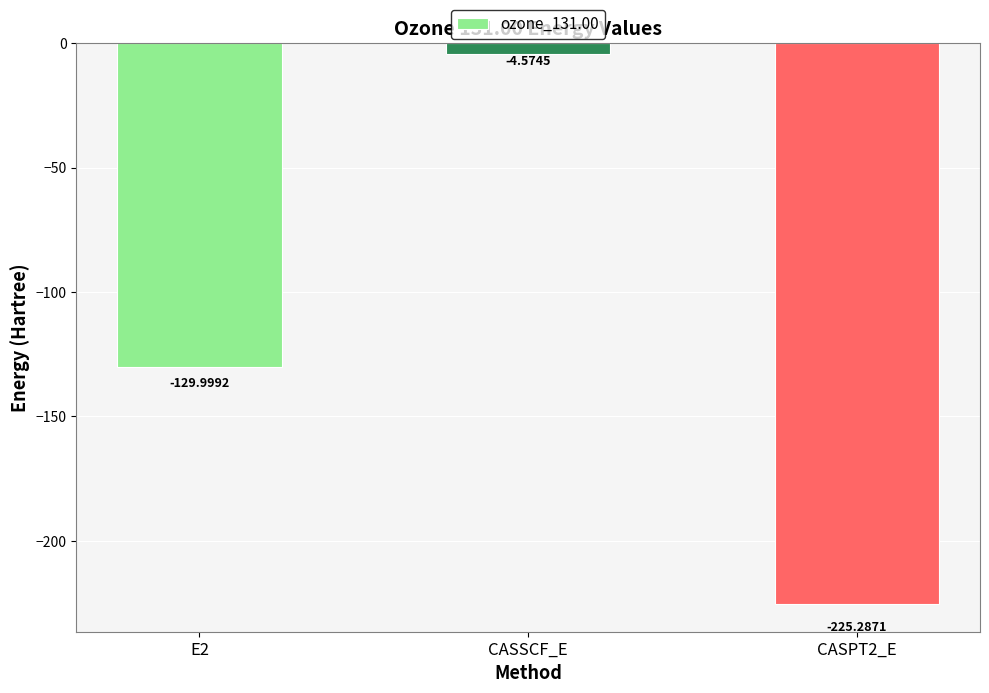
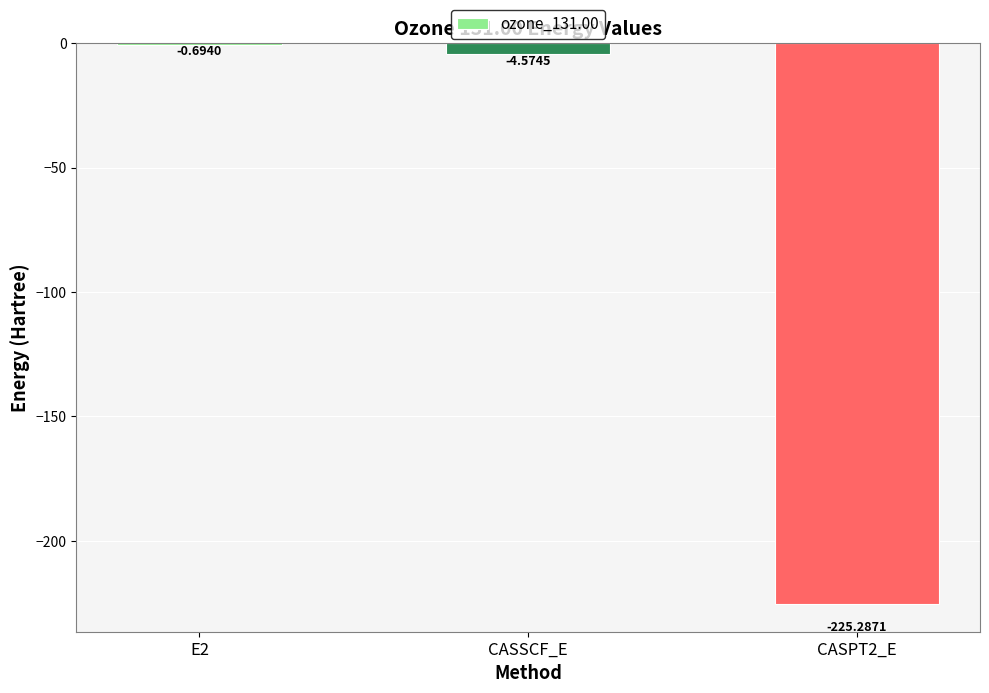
E2: -129.9992 -> -0.6940
